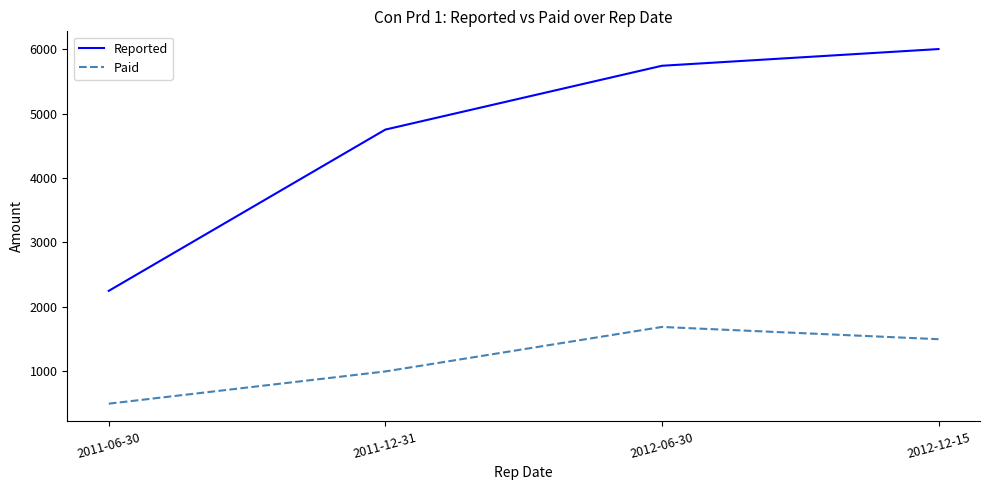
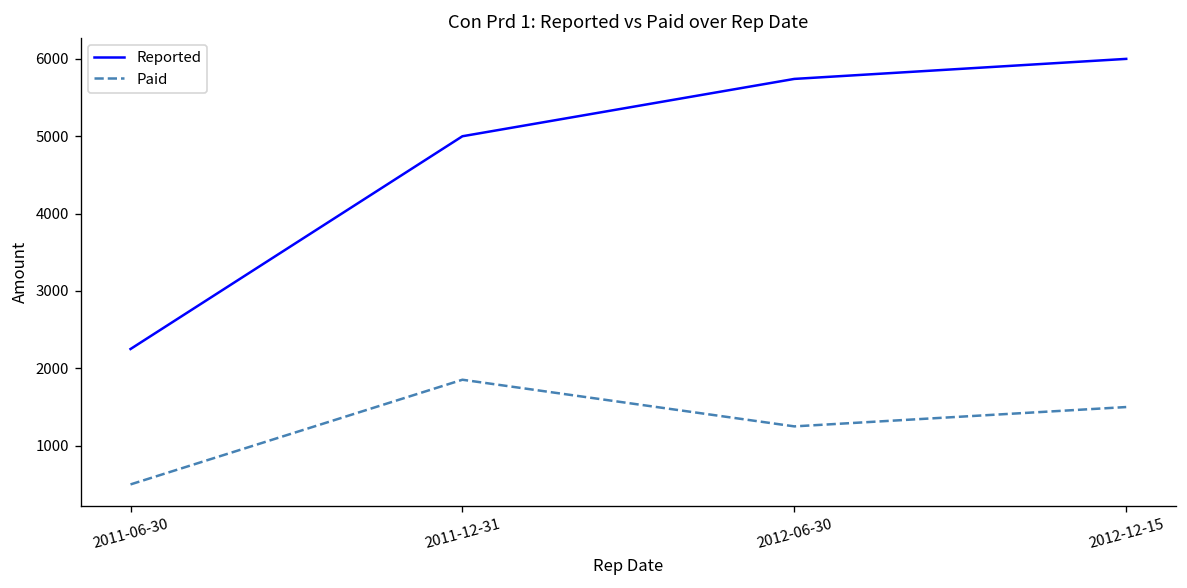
Reported, 2011-12-31: 4800 -> 5000
Paid, 2011-12-31: 1000 -> 1900
Paid, 2012-06-30: 1700 -> 1300
